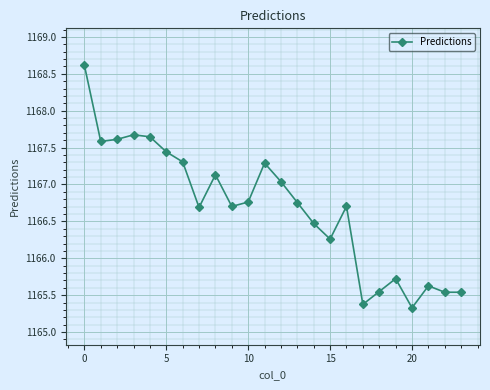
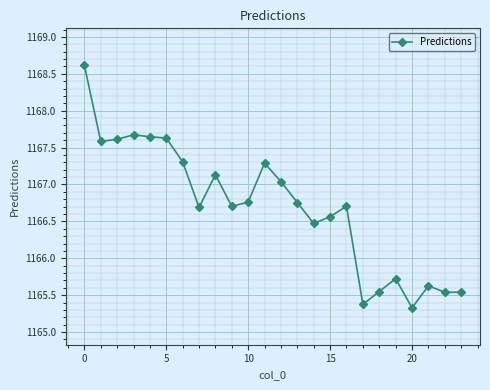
5: 1167.4 -> 1167.6
15: 1166.3 -> 1166.6
